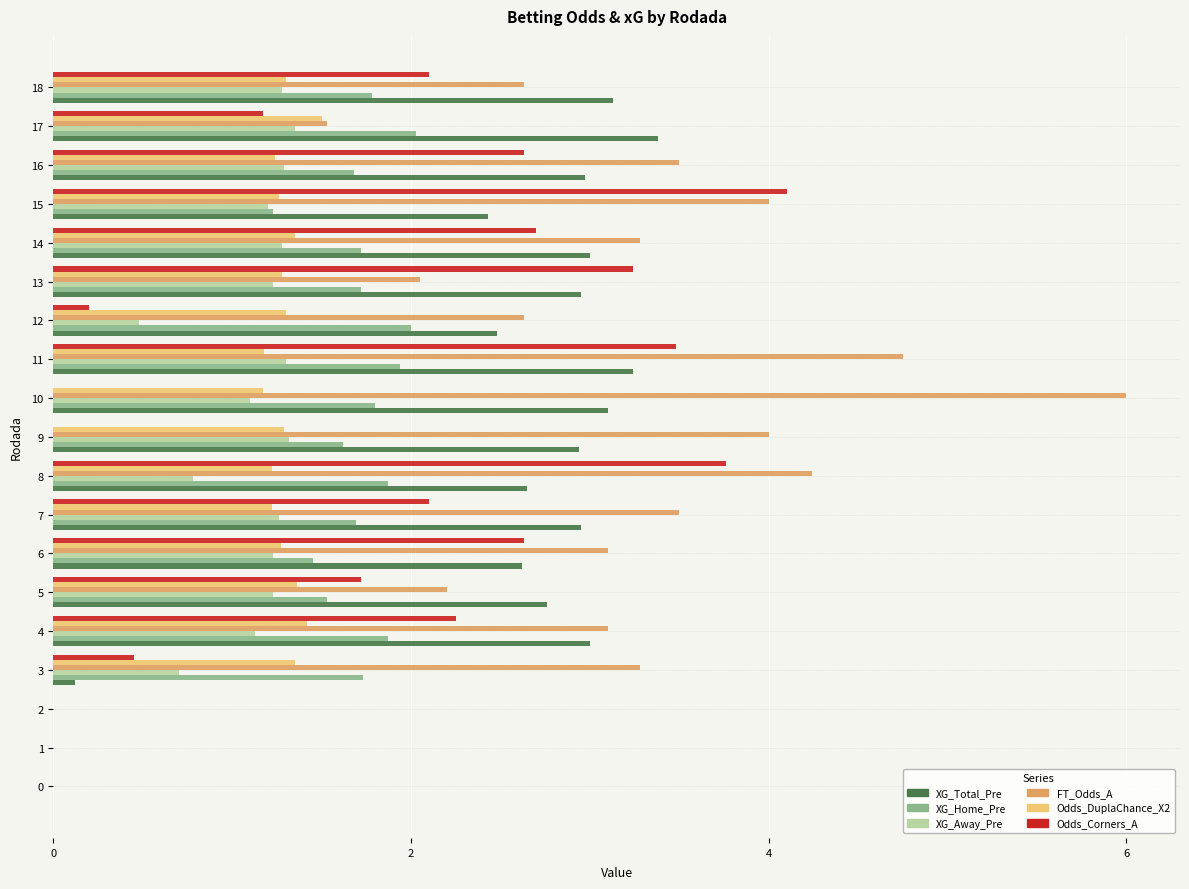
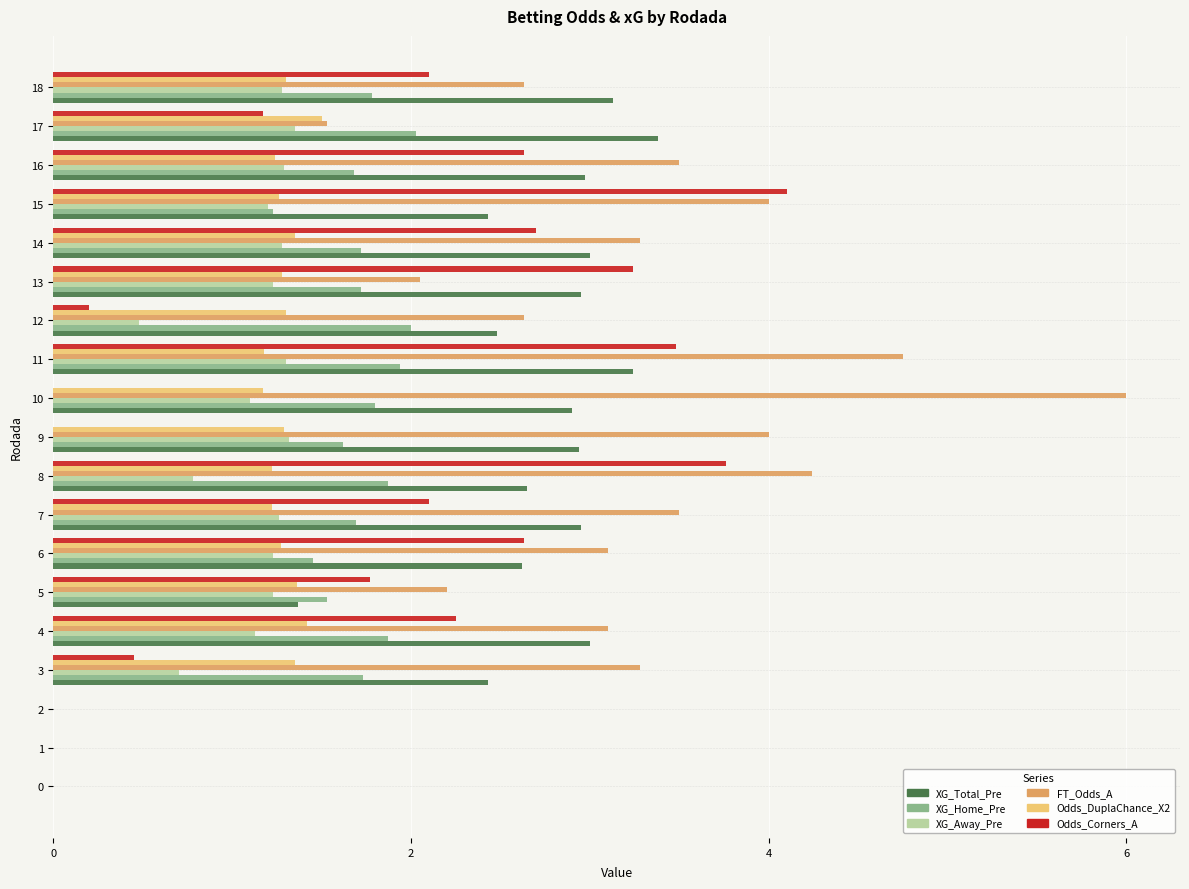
XG_Total_Pre, 10: 3.1 -> 2.9
Odds_Corners_A, 5: 1.72 -> 1.77
XG_Total_Pre, 5: 2.76 -> 1.37
XG_Total_Pre, 3: 0.12 -> 2.43
